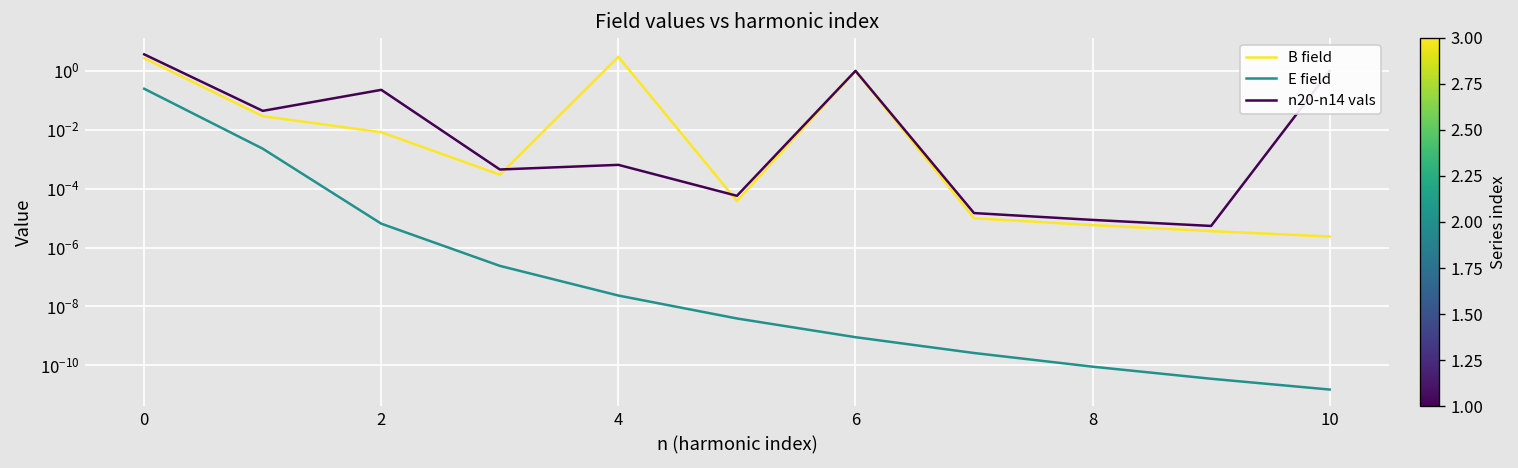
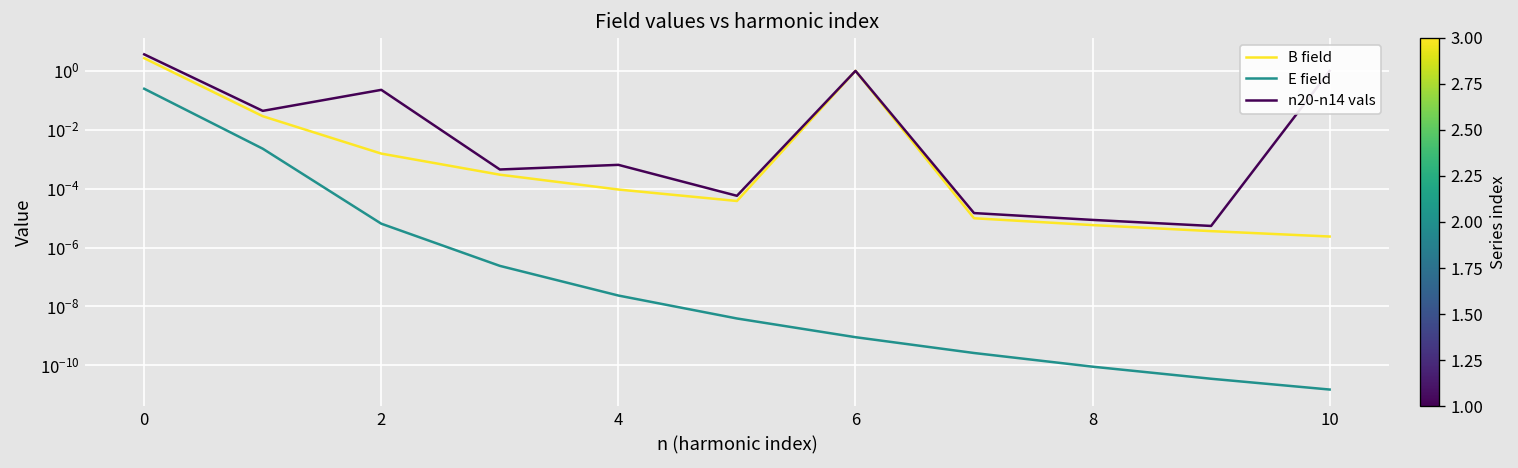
B field, 2: 0.008 -> 0.002
B field, 4: 3 -> 0
